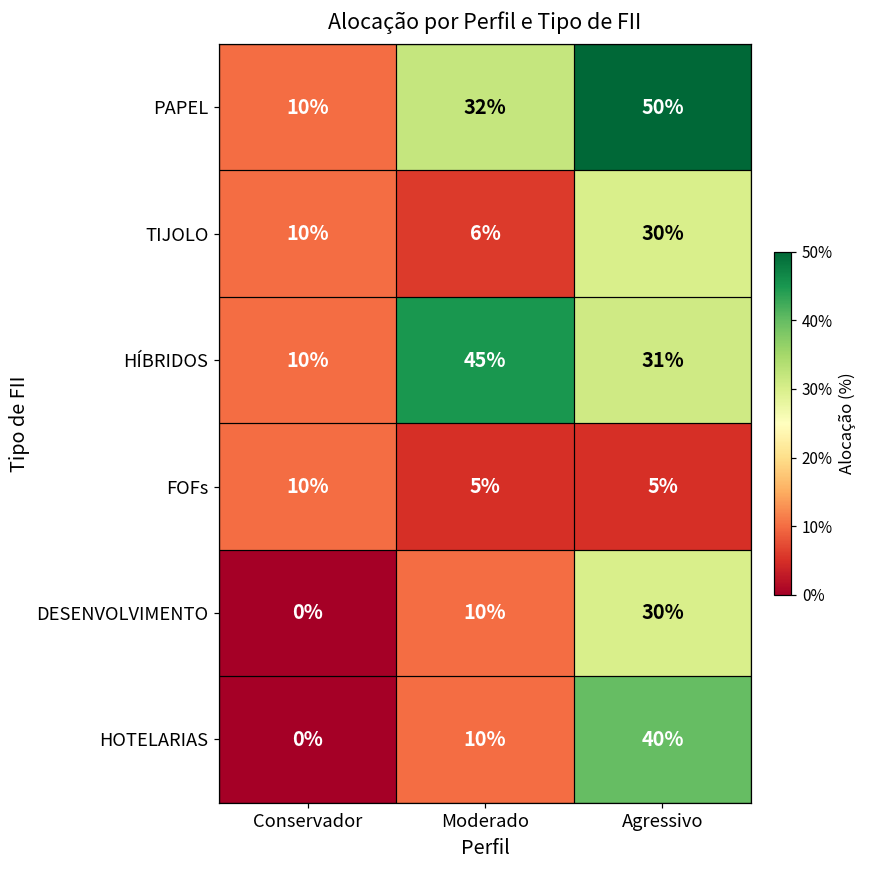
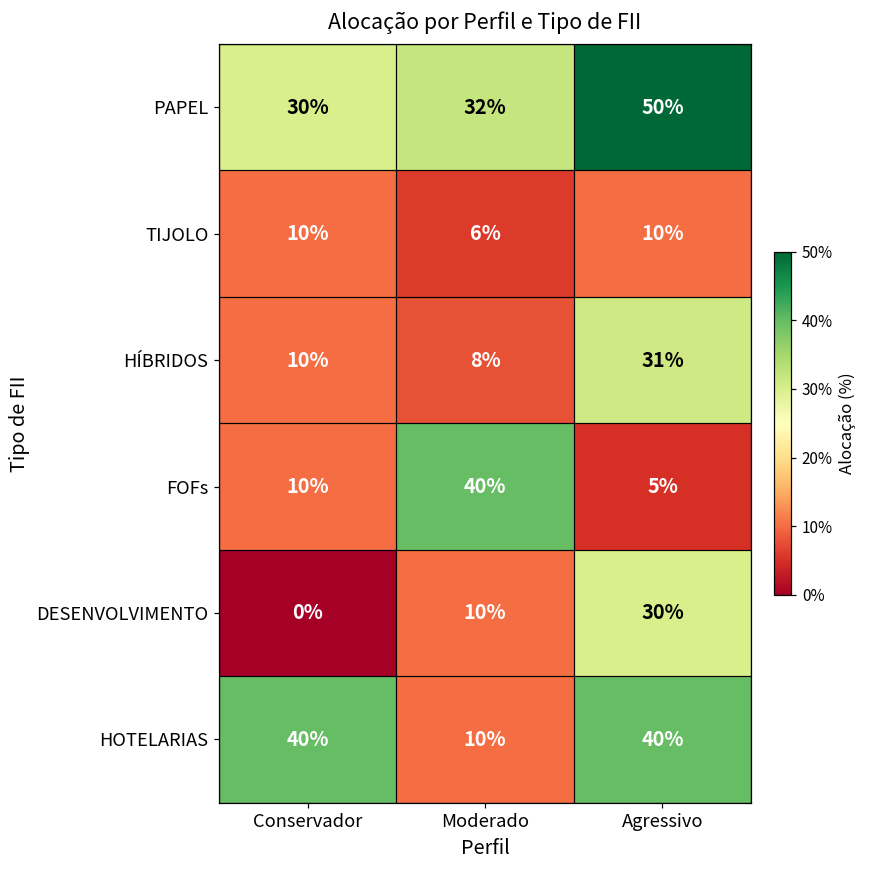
PAPEL, Conservador: 10% -> 30%
TIJOLO, Agressivo: 30% -> 10%
HÍBRIDOS, Moderado: 45% -> 8%
FOFs, Moderado: 5% -> 40%
HOTELARIAS, Conservador: 0% -> 40%
